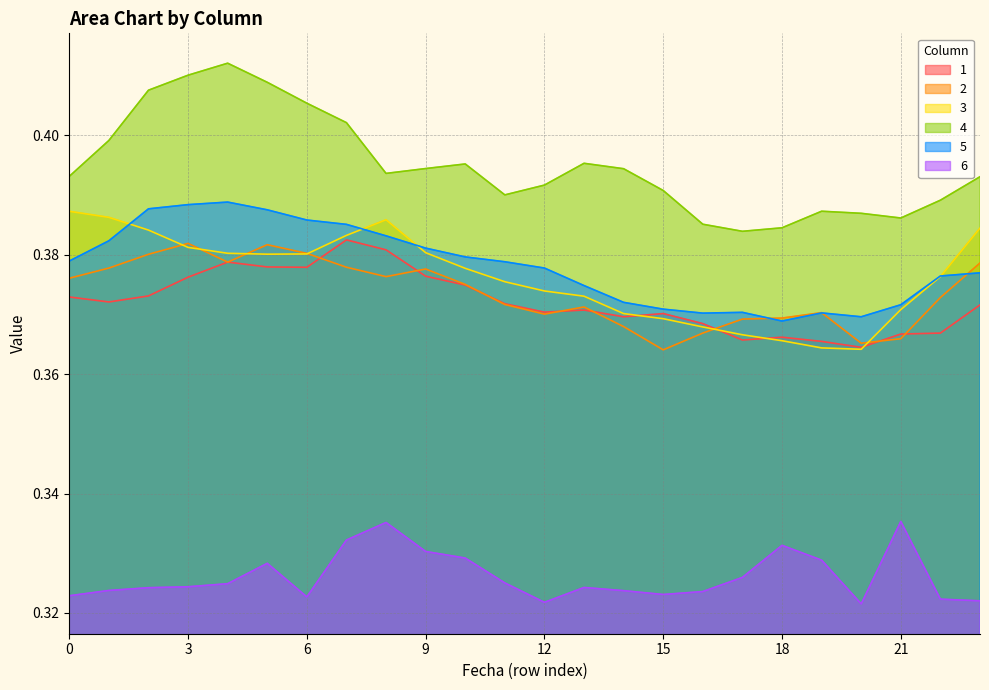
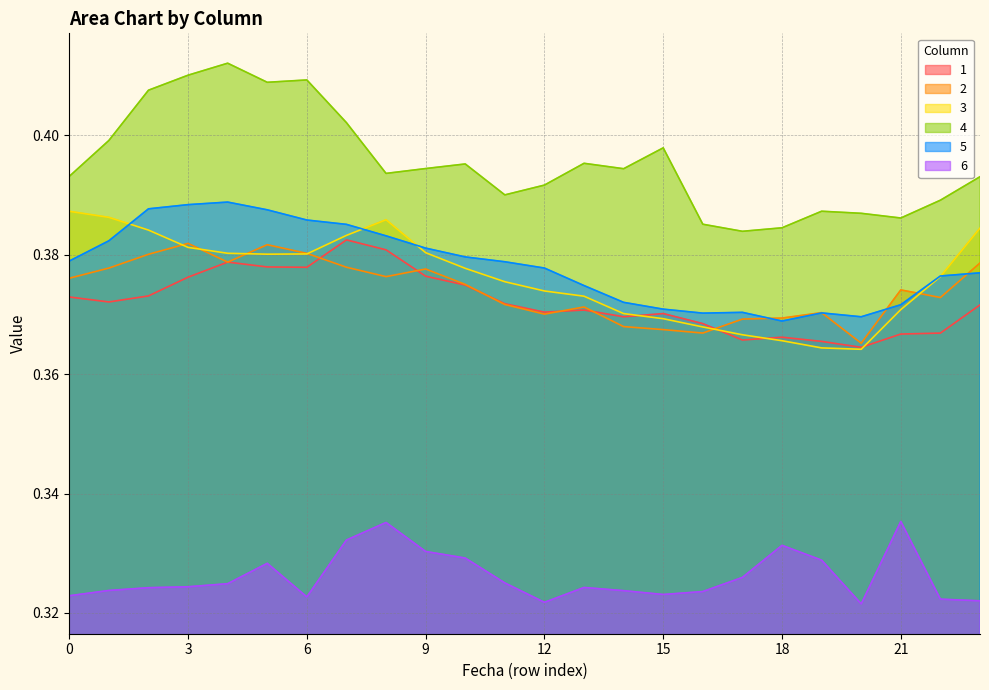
4, 6: 0.405 -> 0.409
2, 15: 0.364 -> 0.367
4, 15: 0.391 -> 0.398
2, 21: 0.366 -> 0.374
